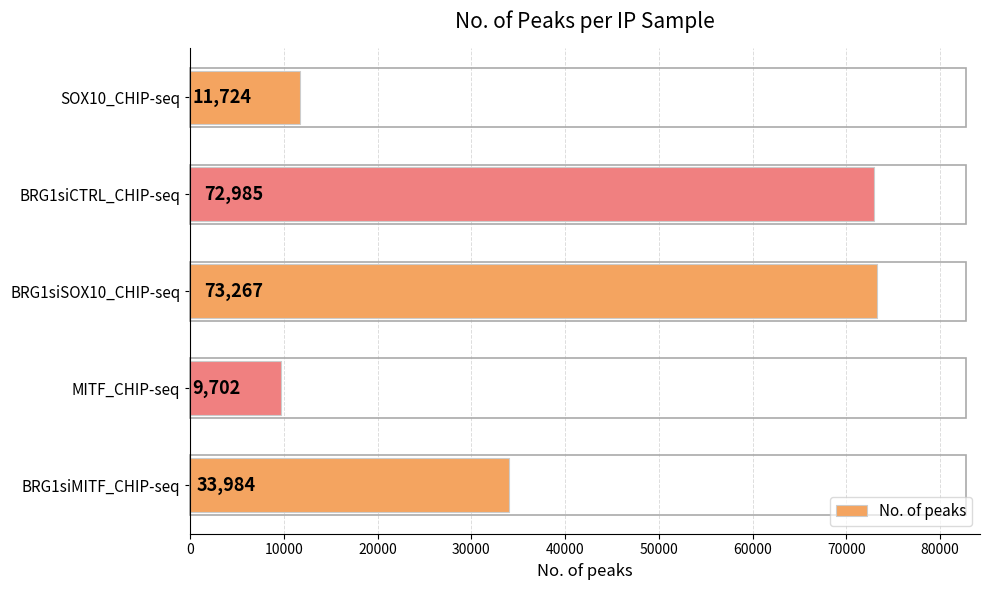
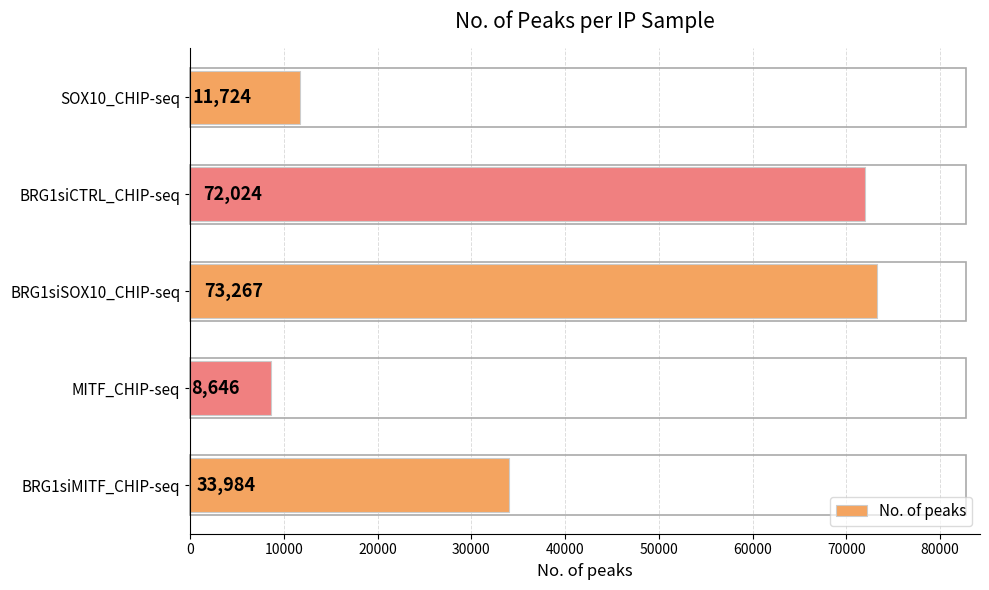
BRG1siCTRL_CHIP-seq: 72,985 -> 72,024
MITF_CHIP-seq: 9,702 -> 8,646
